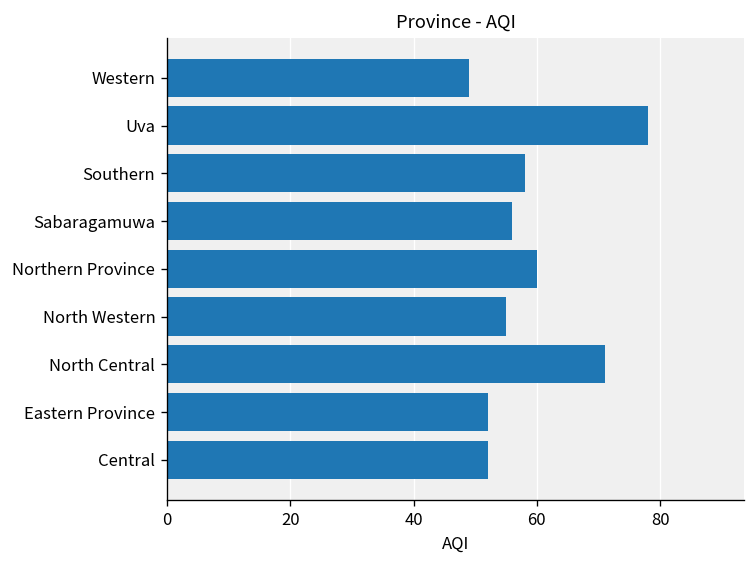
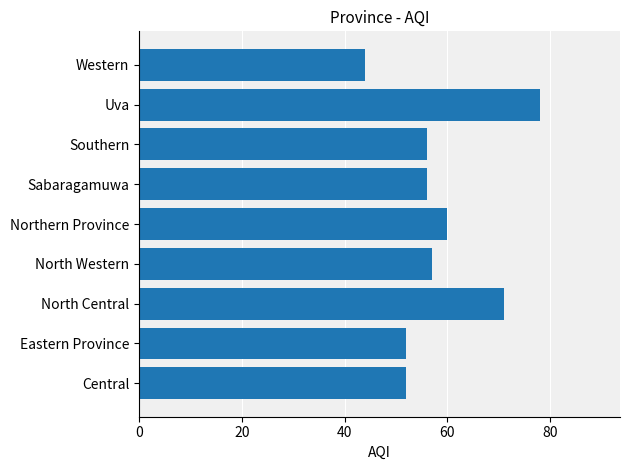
Western: 49 -> 44
Southern: 58 -> 56
North Western: 55 -> 57
